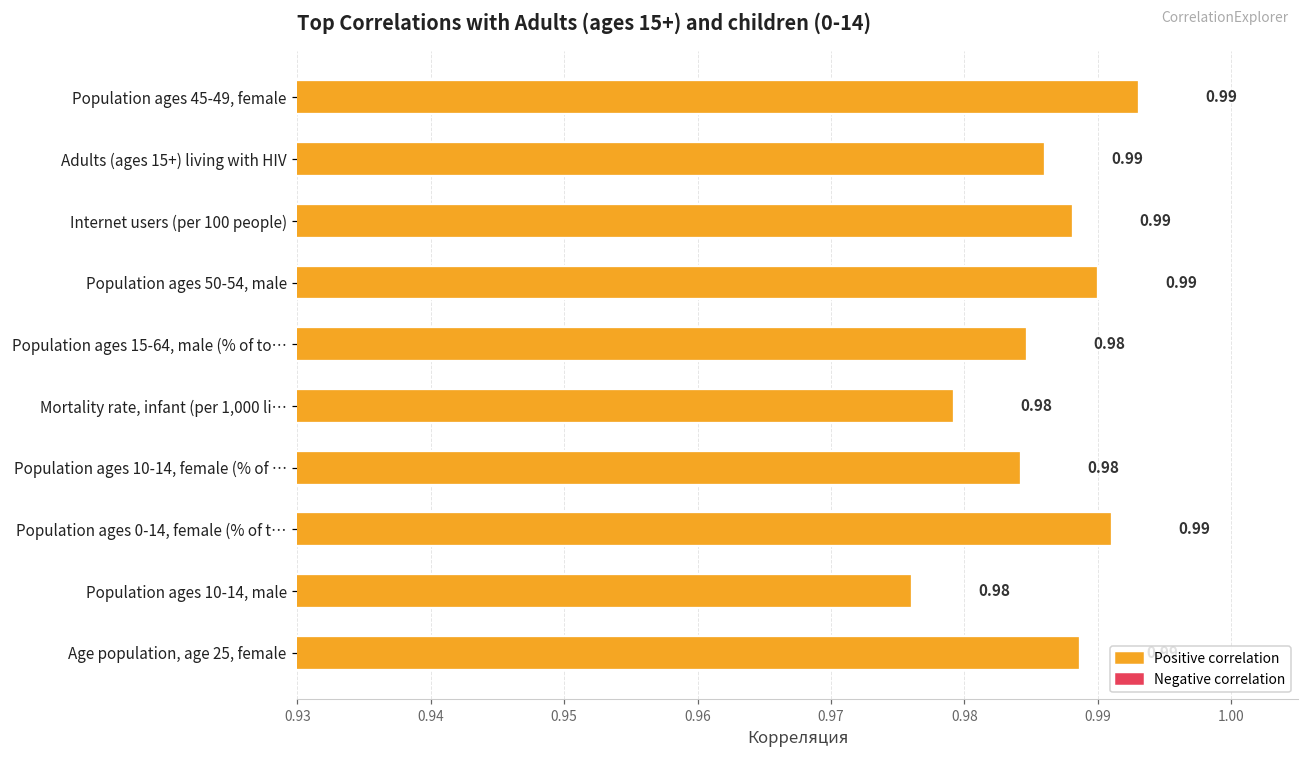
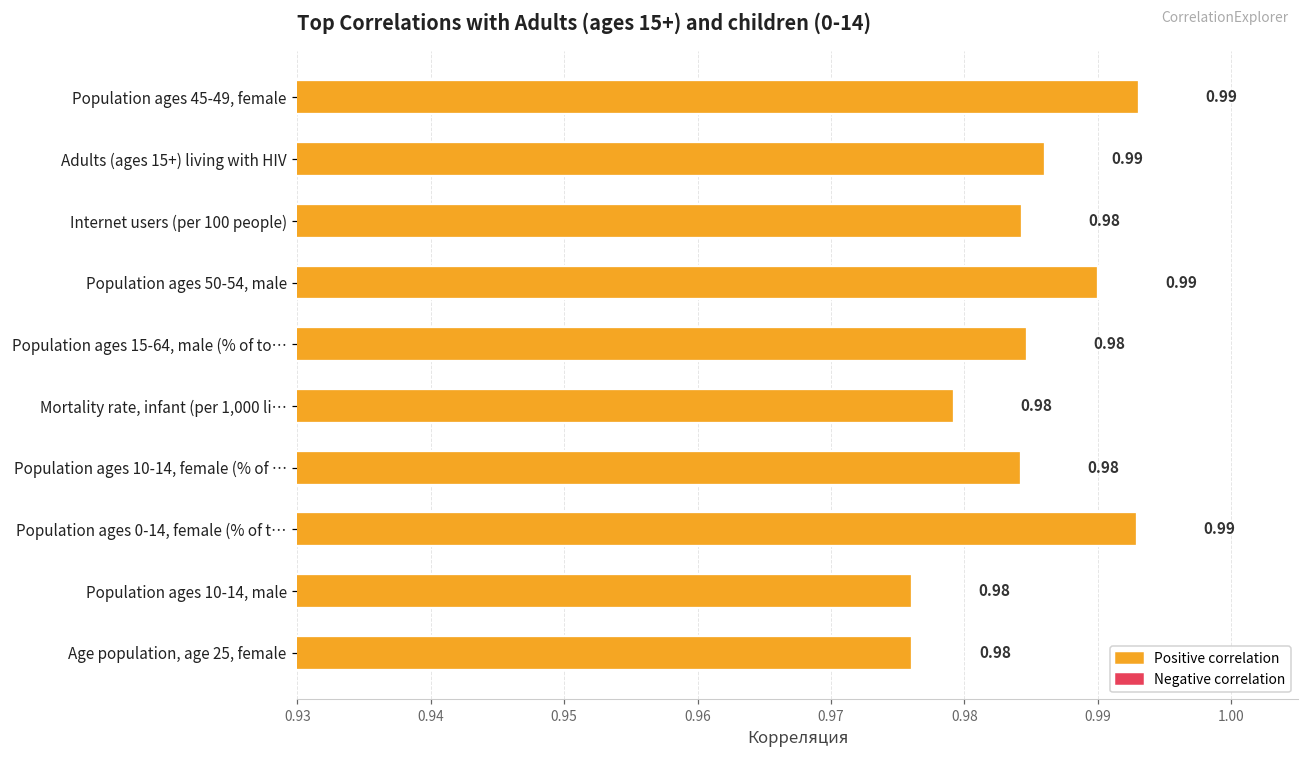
Internet users (per 100 people): 0.99 -> 0.98
Population ages 0-14, female (% of t…: 0.9910 -> 0.9929
Age population, age 25, female: 0.9887 -> 0.9761
